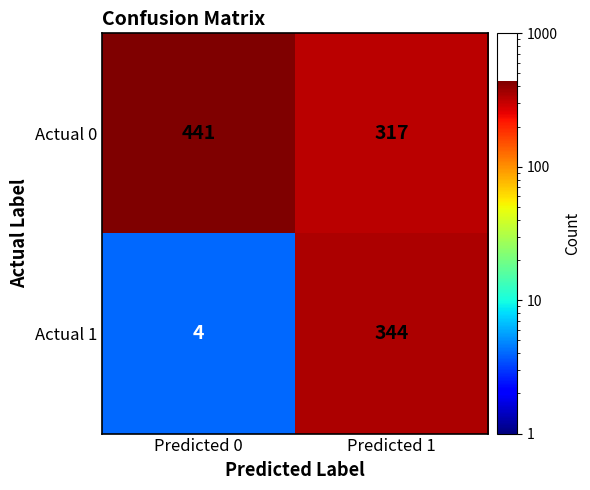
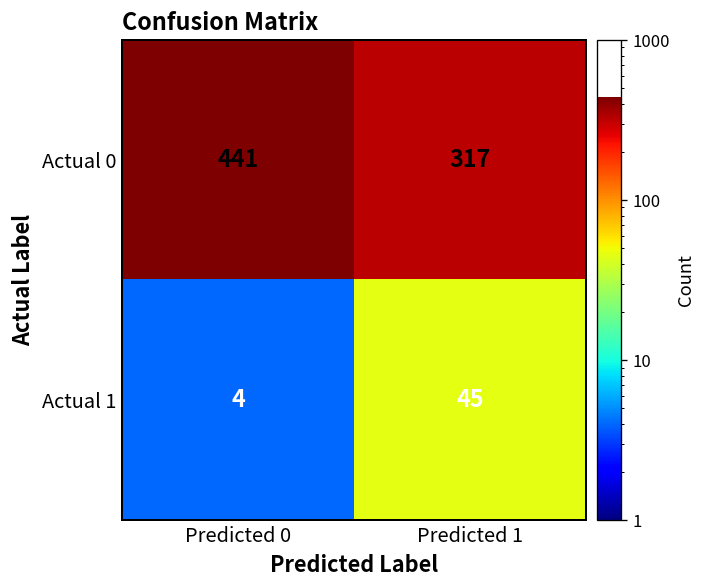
Actual 1, Predicted 1: 344 -> 45
